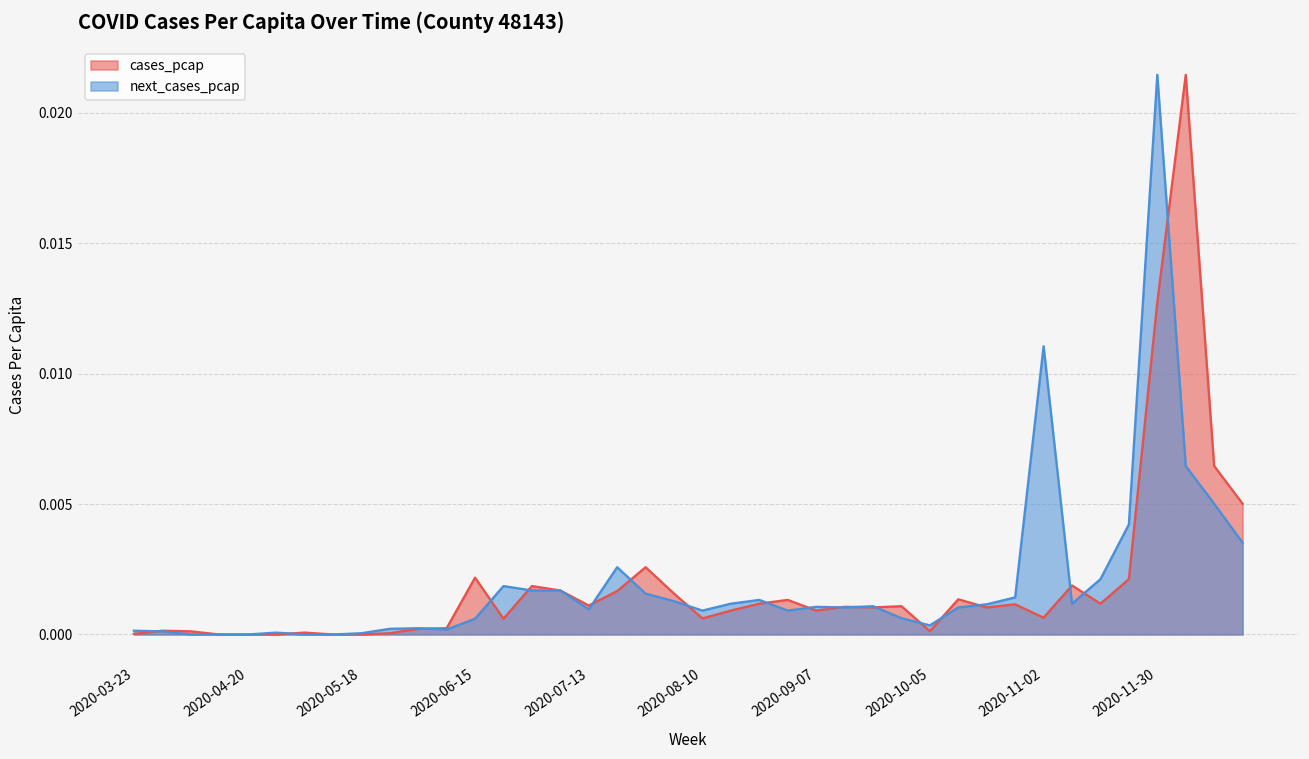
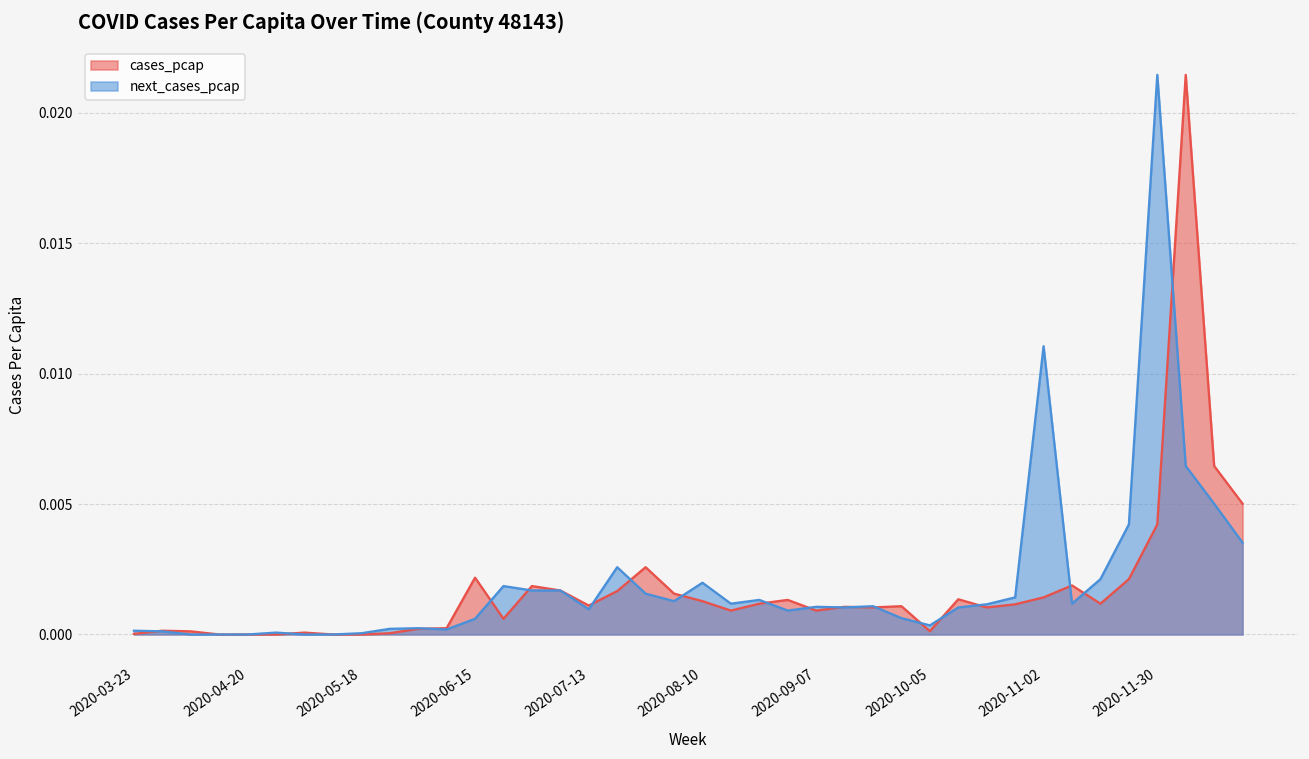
cases_pcap, 2020-08-10: 0.0006 -> 0.0013
next_cases_pcap, 2020-08-10: 0.0009 -> 0.0020
cases_pcap, 2020-11-02: 0.0006 -> 0.0014
cases_pcap, 2020-11-30: 0.0127 -> 0.0042
